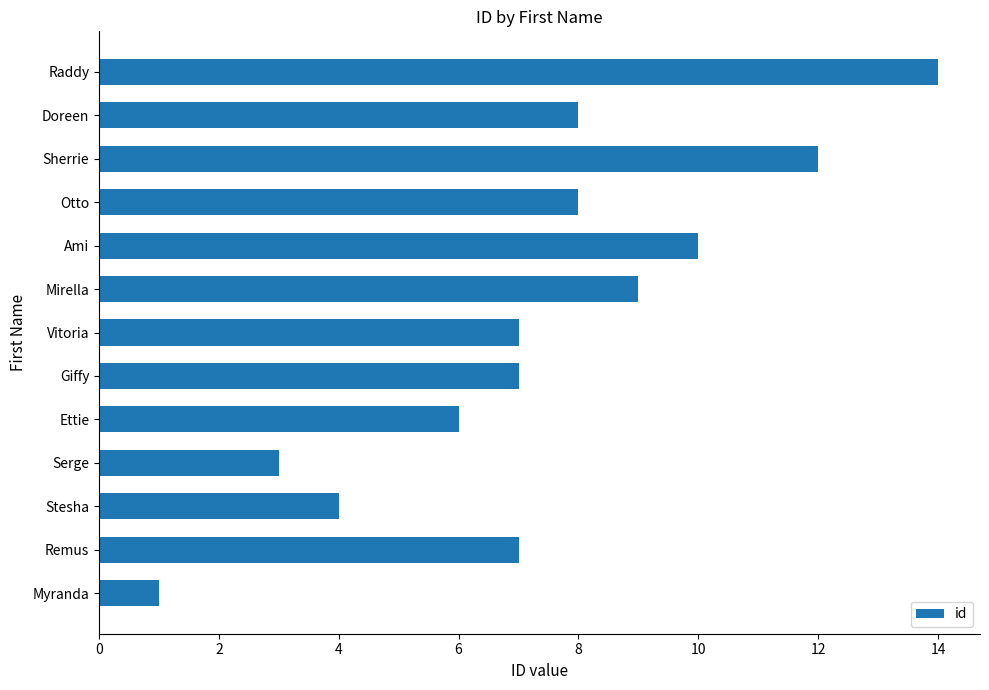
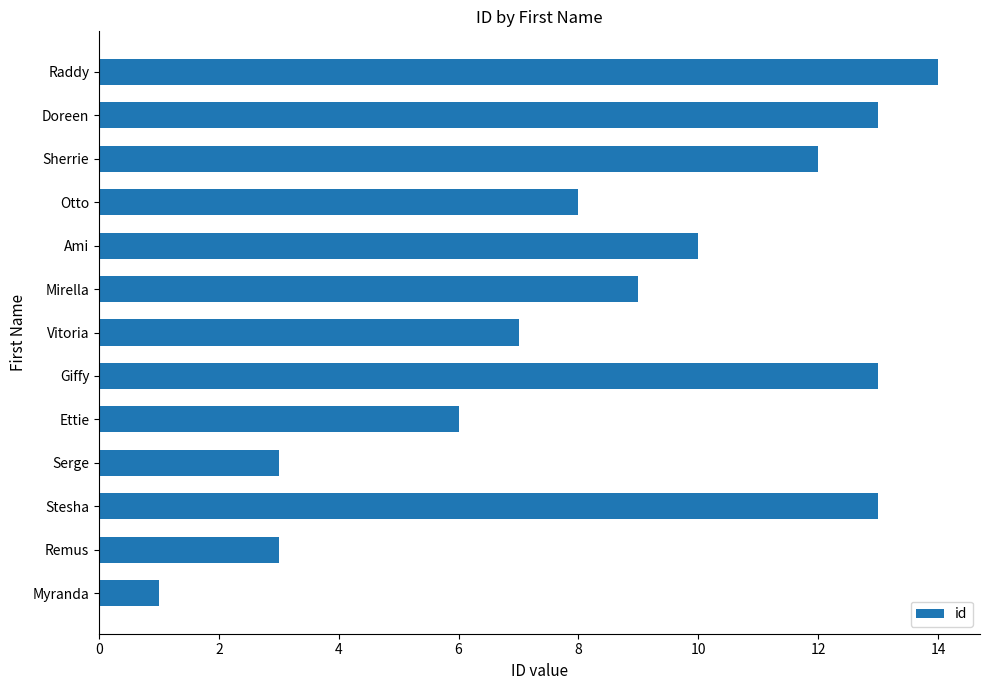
Doreen: 8 -> 13
Giffy: 7 -> 13
Stesha: 4 -> 13
Remus: 7 -> 3
